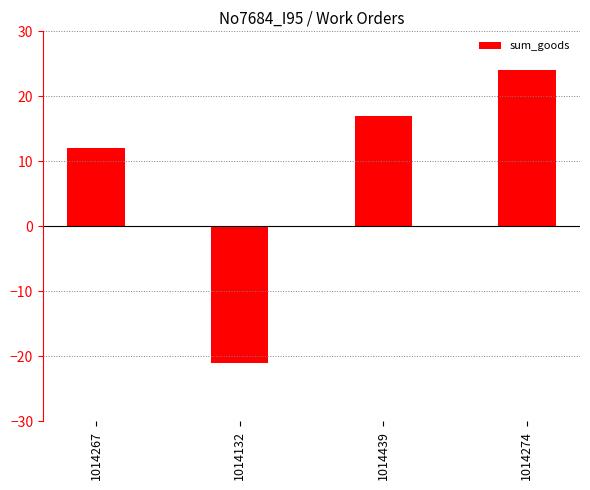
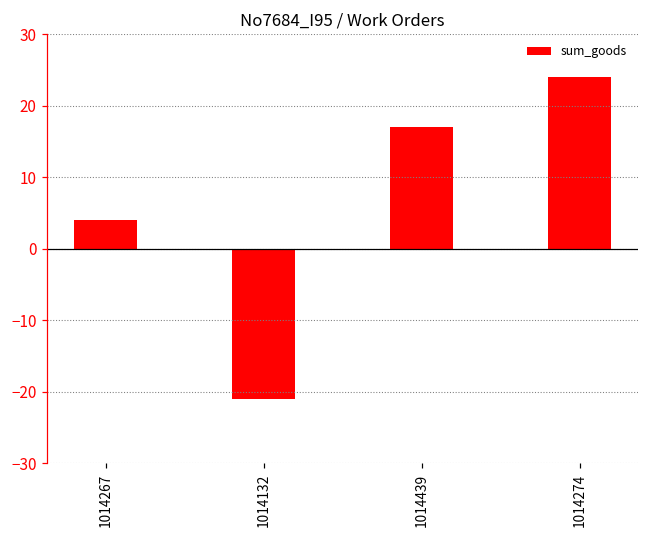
1014267: 12 -> 4
